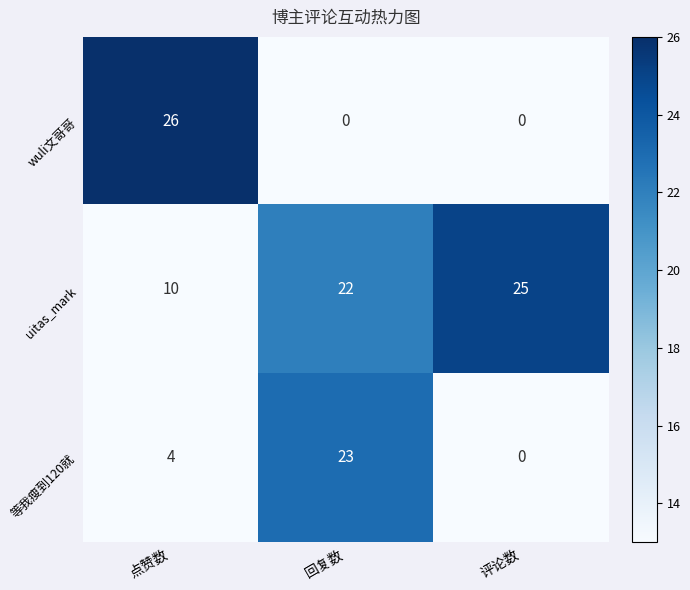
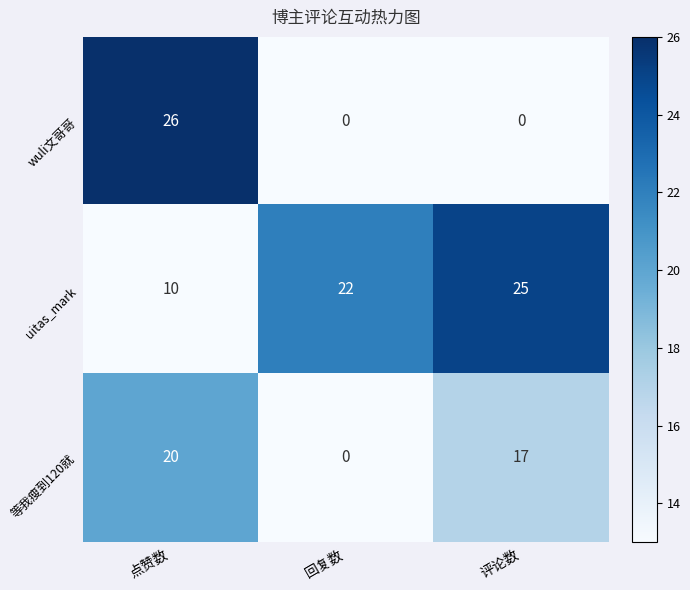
等我瘦到120就, 点赞数: 4 -> 20
等我瘦到120就, 回复数: 23 -> 0
等我瘦到120就, 评论数: 0 -> 17
